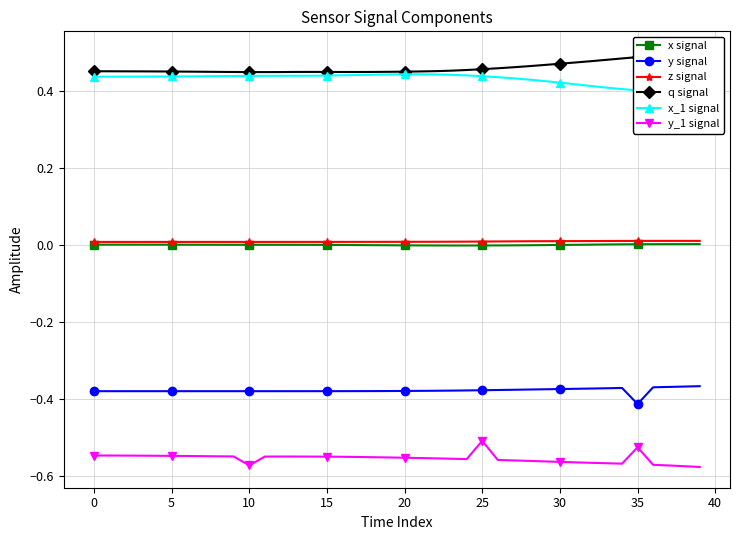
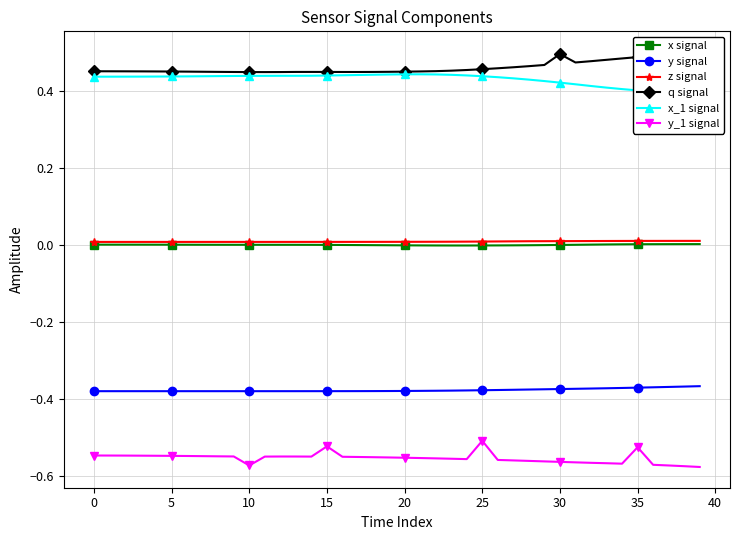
y_1 signal, 15: -0.55 -> -0.52
q signal, 30: 0.47 -> 0.50
y signal, 35: -0.41 -> -0.37
